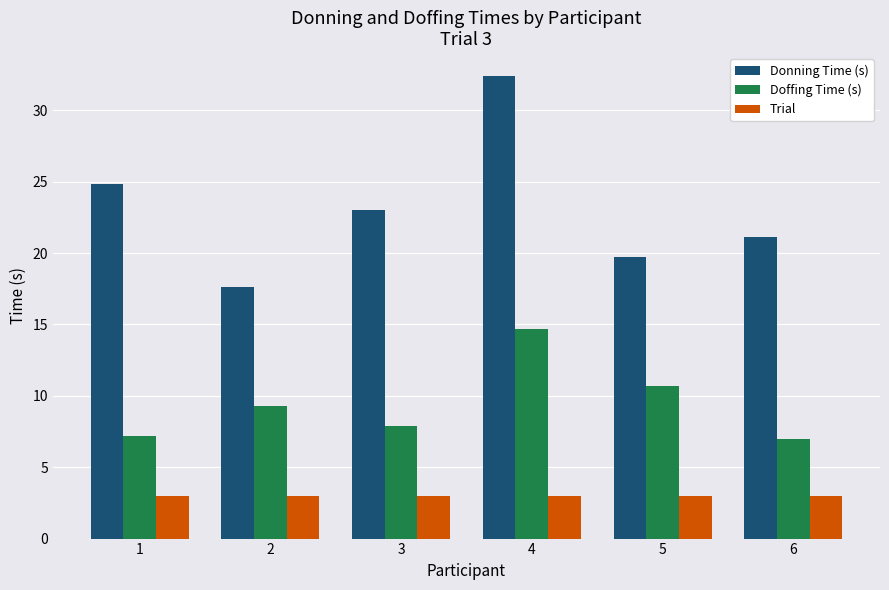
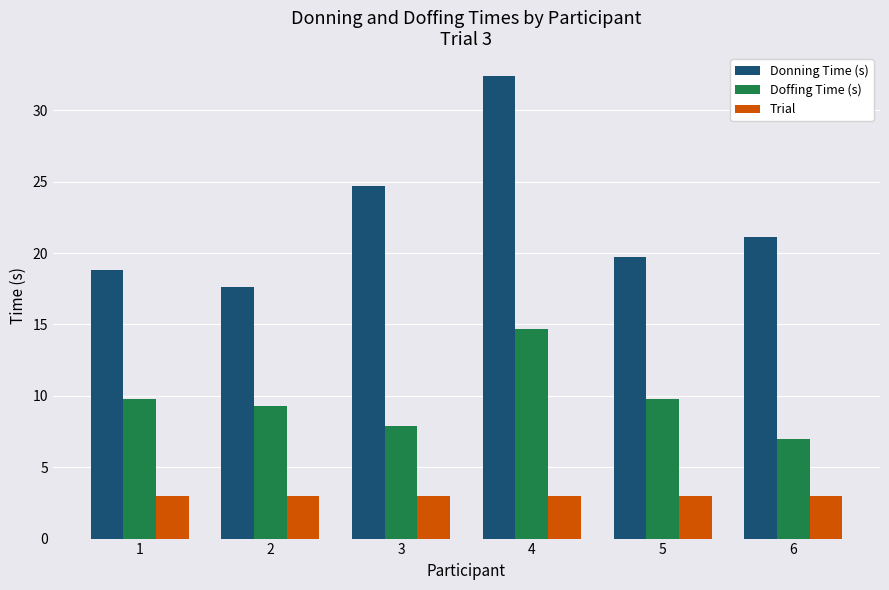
Donning Time (s), 1: 24.8 -> 18.8
Doffing Time (s), 1: 7.2 -> 9.8
Donning Time (s), 3: 23.0 -> 24.7
Doffing Time (s), 5: 10.7 -> 9.8
